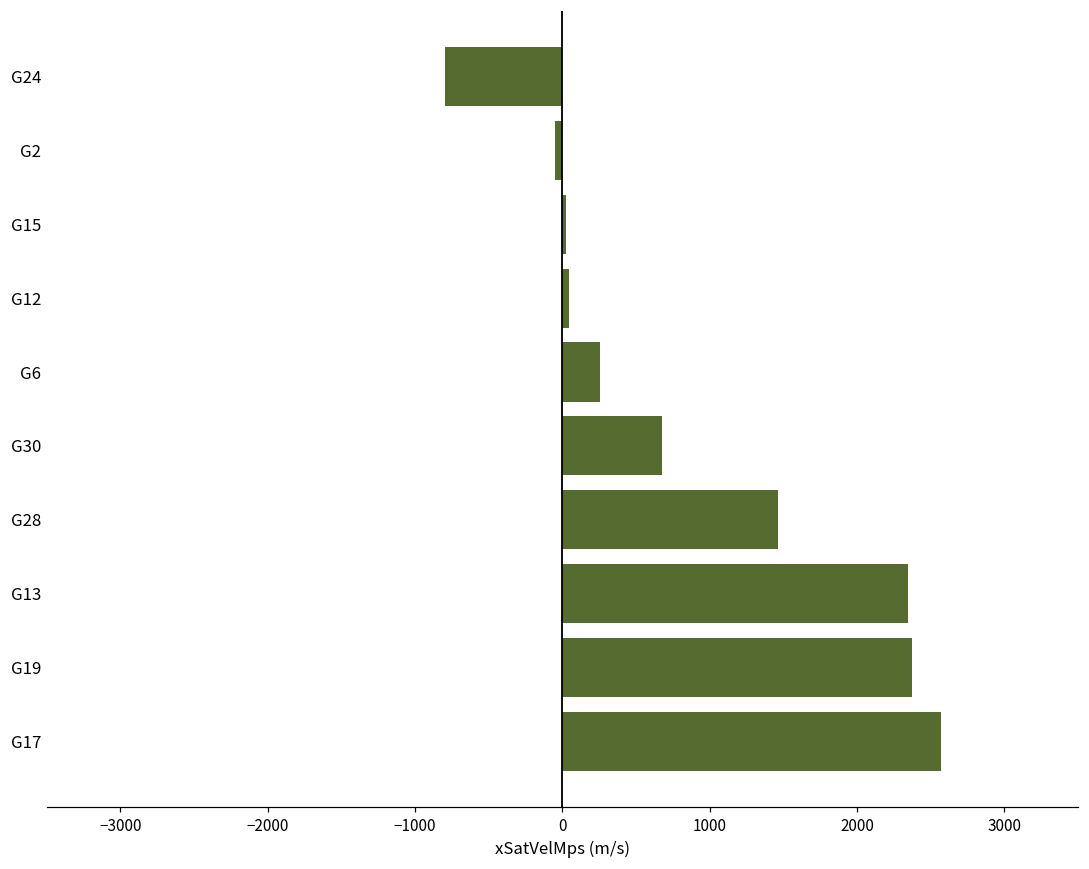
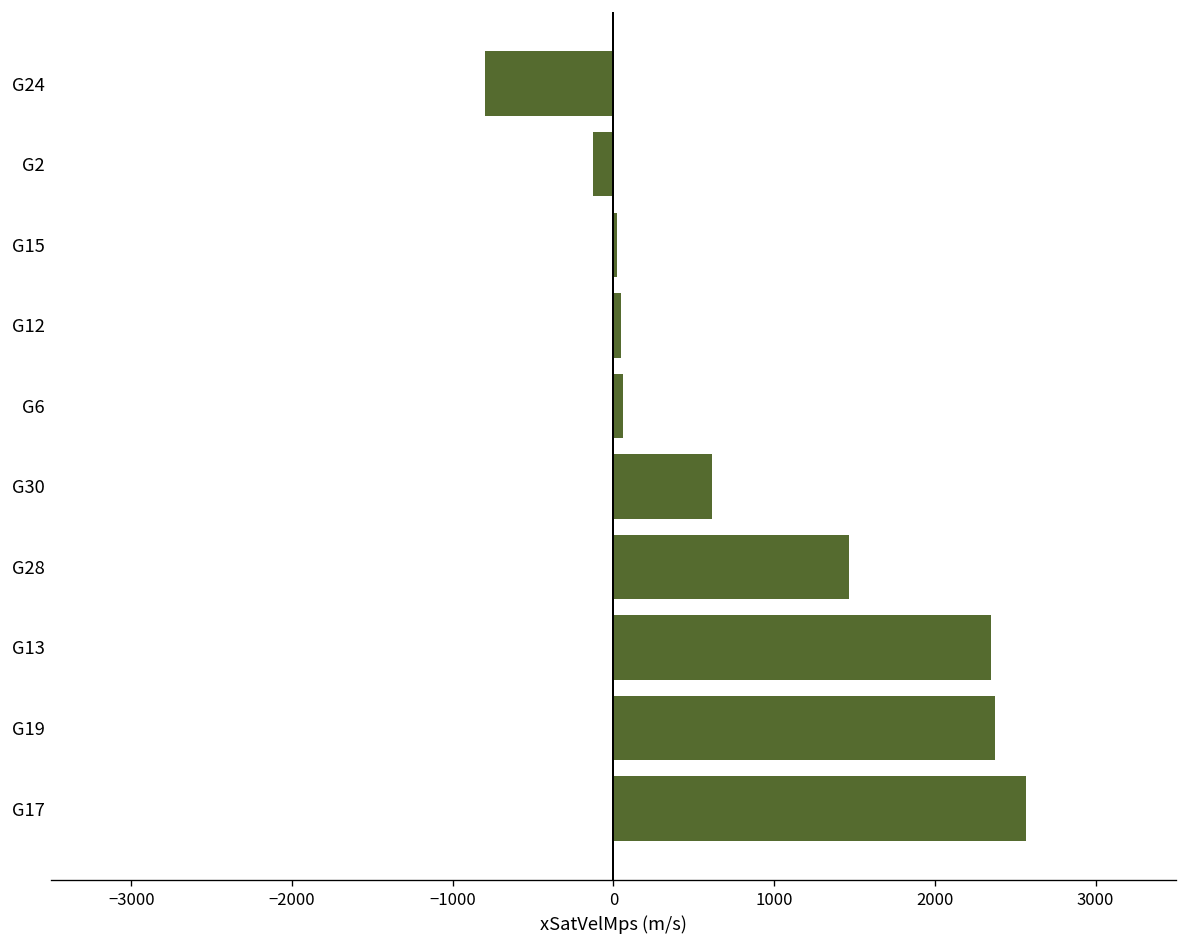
G2: -50 -> -130
G6: 260 -> 60
G30: 680 -> 610
